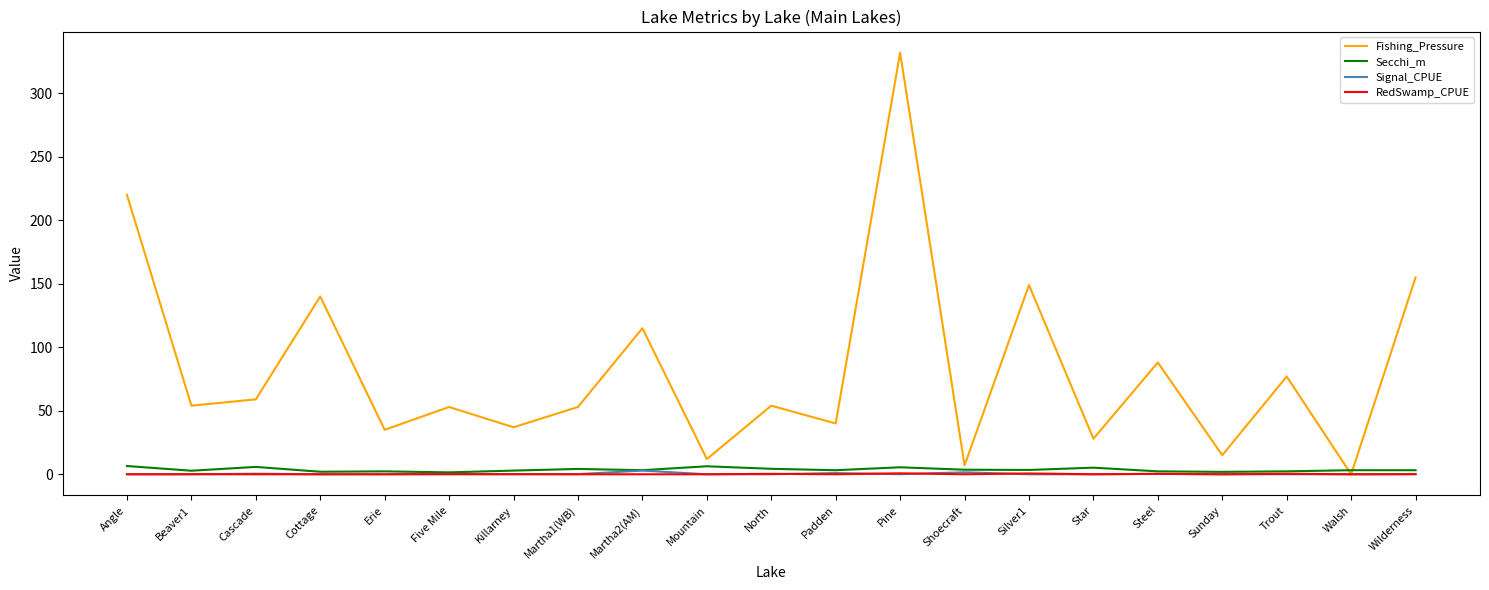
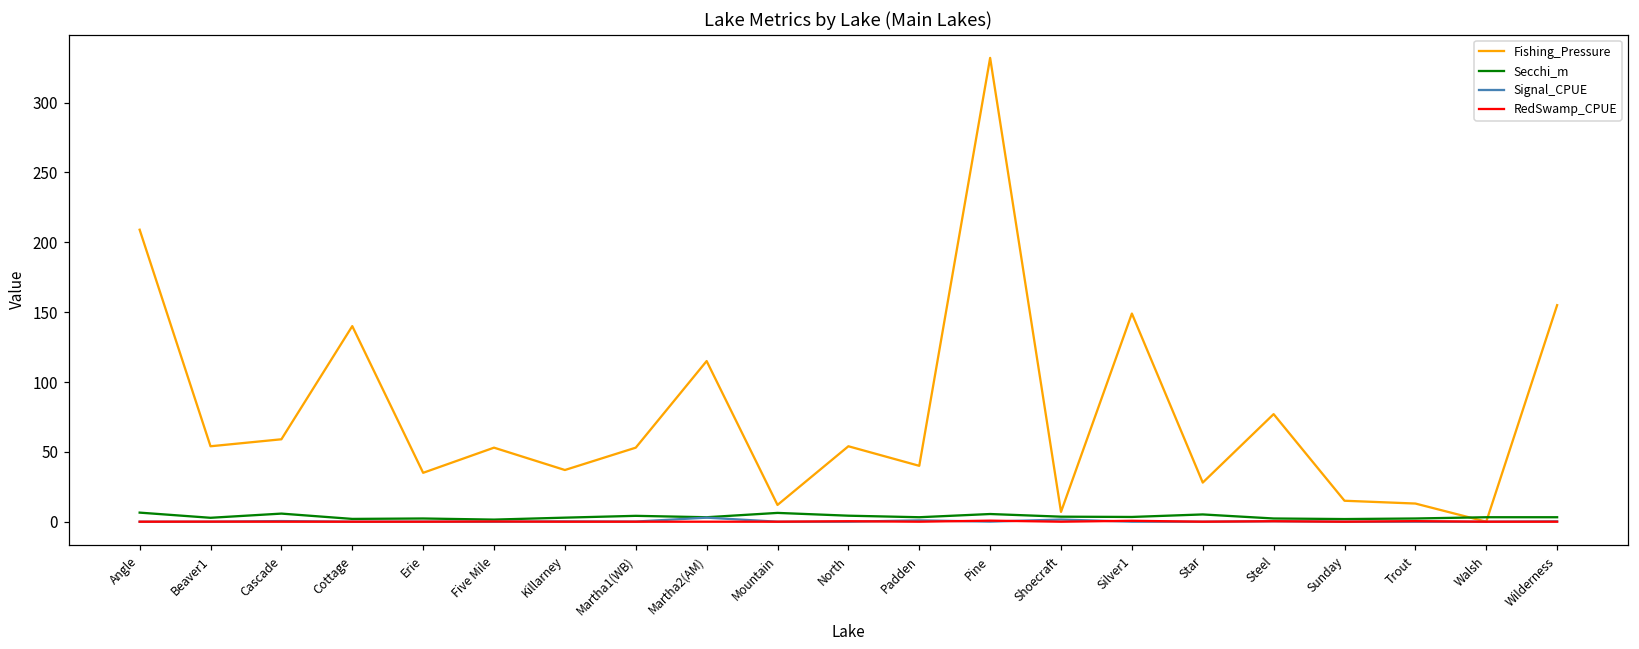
Fishing_Pressure, Angle: 220 -> 209
Fishing_Pressure, Steel: 88 -> 77
Fishing_Pressure, Trout: 77 -> 13
